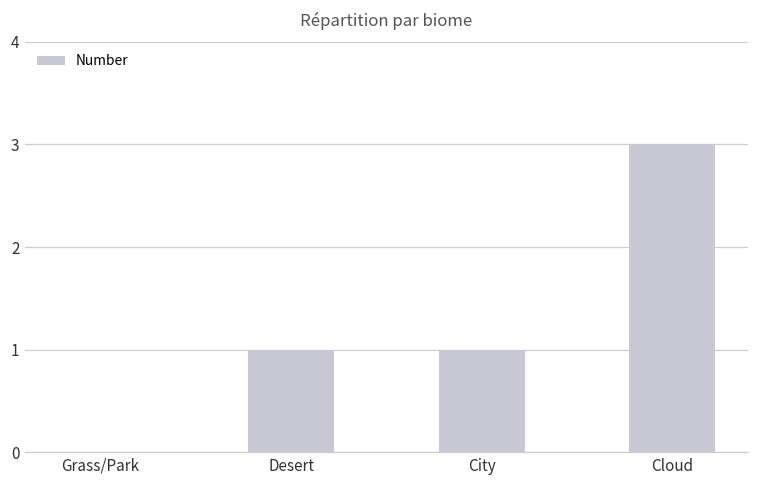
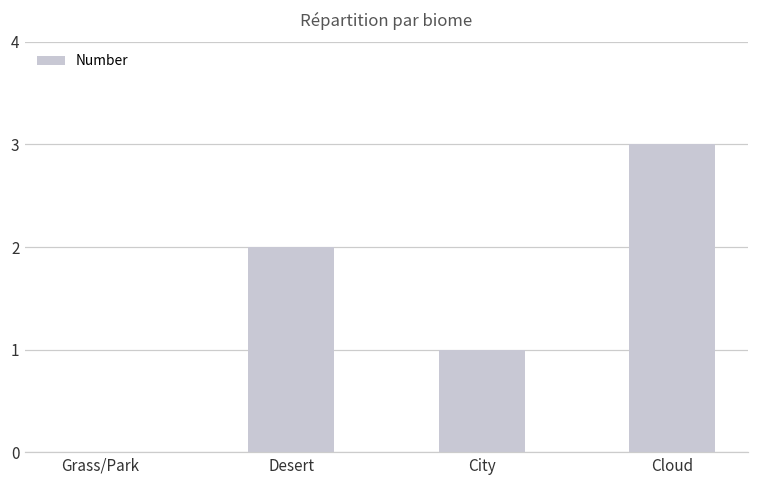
Desert: 1 -> 2
